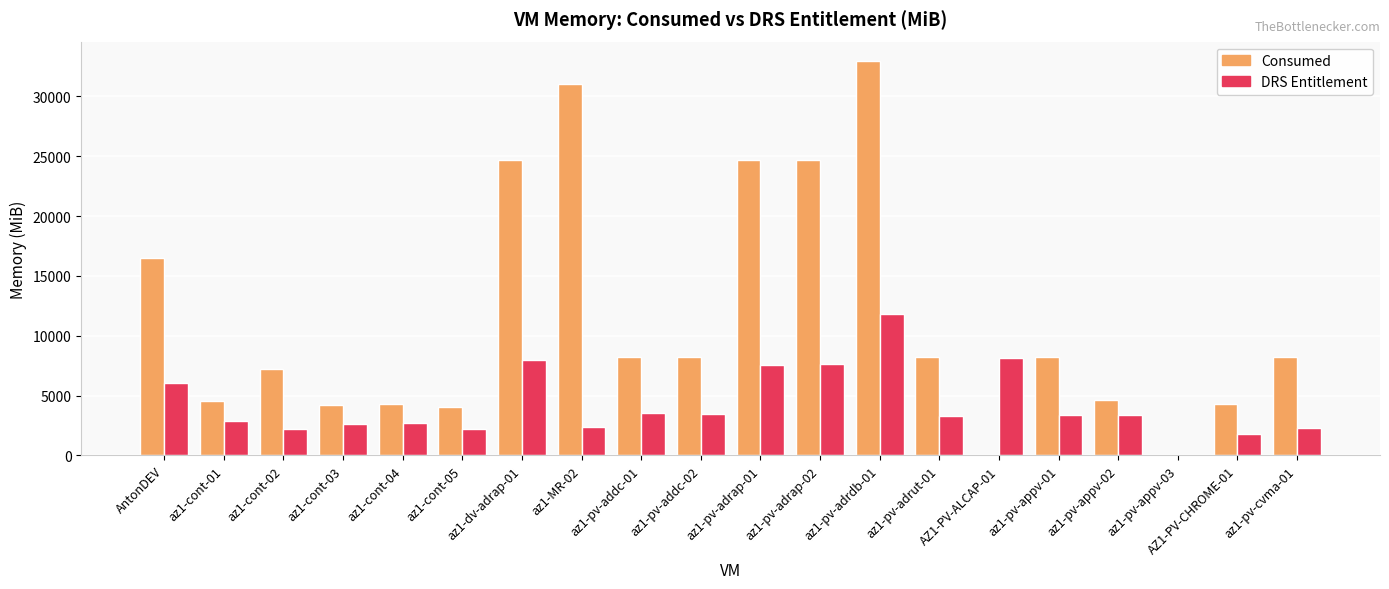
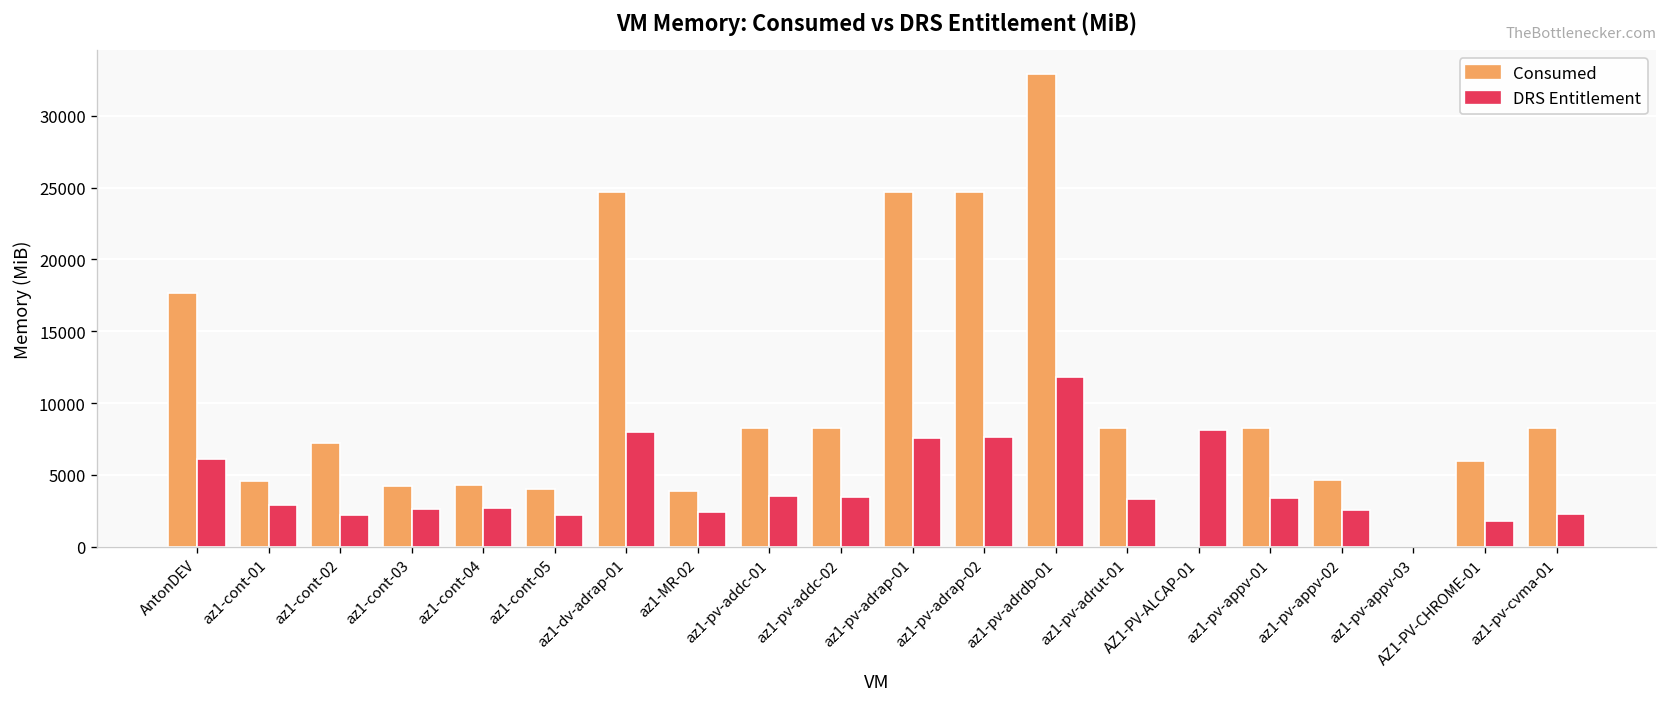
Consumed, AntonDEV: 16500 -> 17700
Consumed, az1-MR-02: 31000 -> 3900
DRS Entitlement, az1-pv-appv-02: 3400 -> 2500
Consumed, AZ1-PV-CHROME-01: 4300 -> 6000
